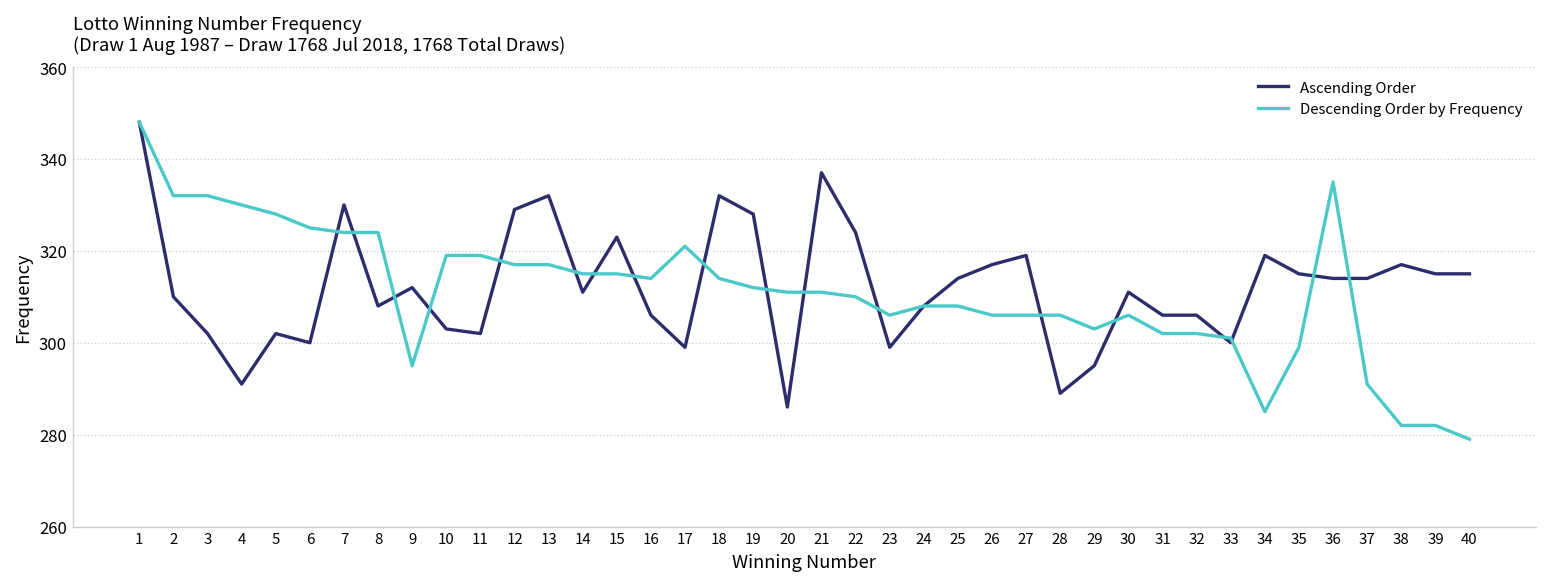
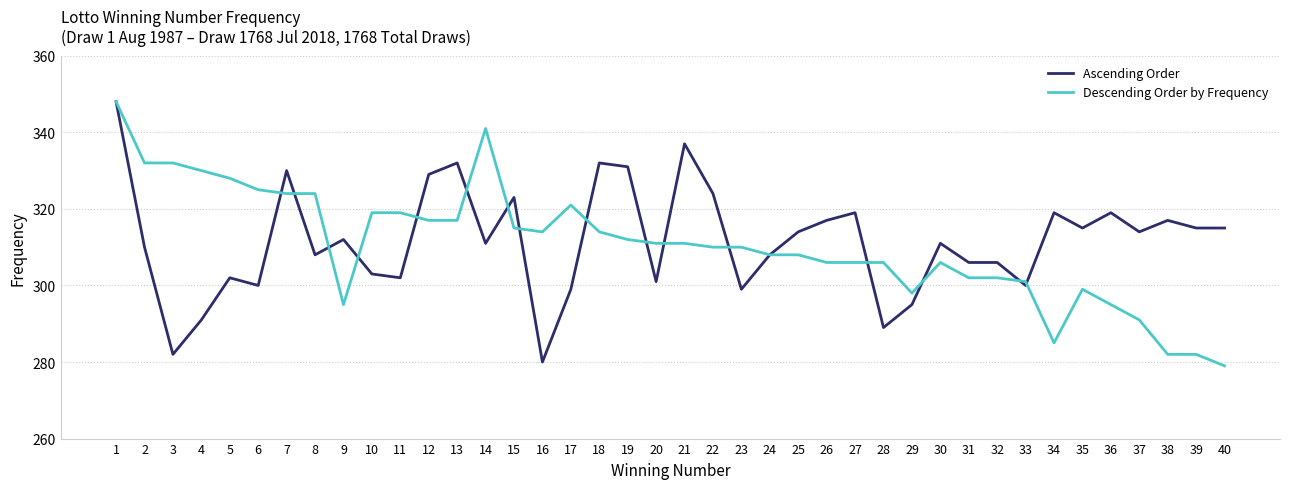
Ascending Order, 3: 302 -> 282
Descending Order by Frequency, 14: 315 -> 341
Ascending Order, 16: 306 -> 280
Ascending Order, 19: 328 -> 331
Ascending Order, 20: 286 -> 301
Descending Order by Frequency, 23: 306 -> 310
Descending Order by Frequency, 29: 303 -> 298
Ascending Order, 36: 314 -> 319
Descending Order by Frequency, 36: 335 -> 295
